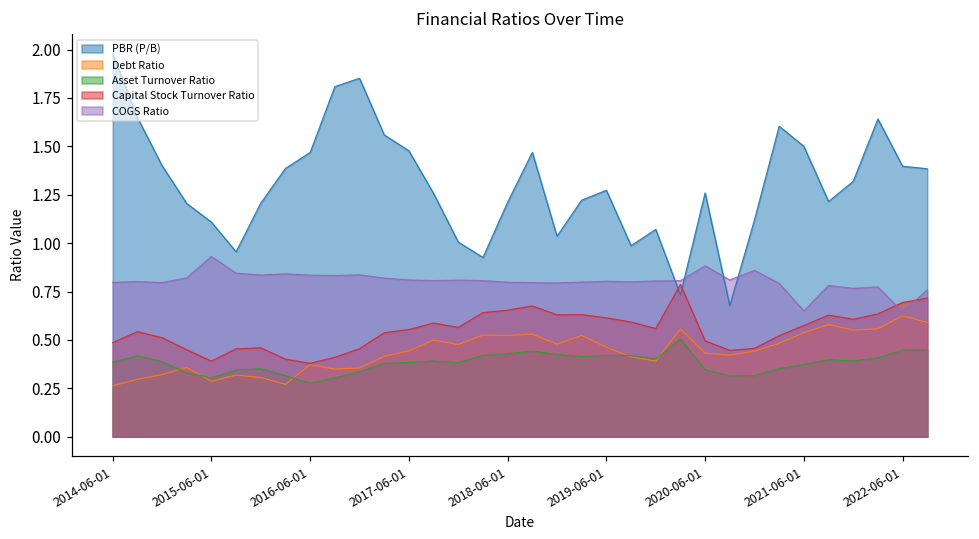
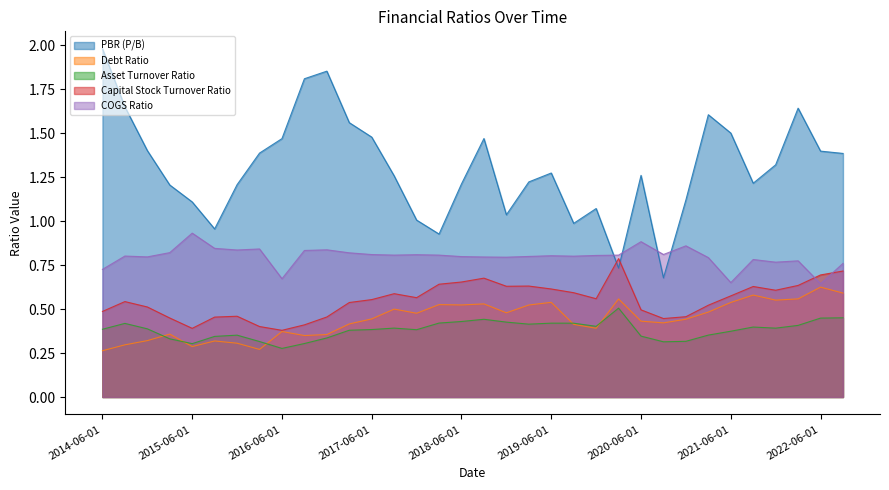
COGS Ratio, 2014-06-01: 0.80 -> 0.73
COGS Ratio, 2016-06-01: 0.83 -> 0.67
Debt Ratio, 2019-06-01: 0.46 -> 0.54
